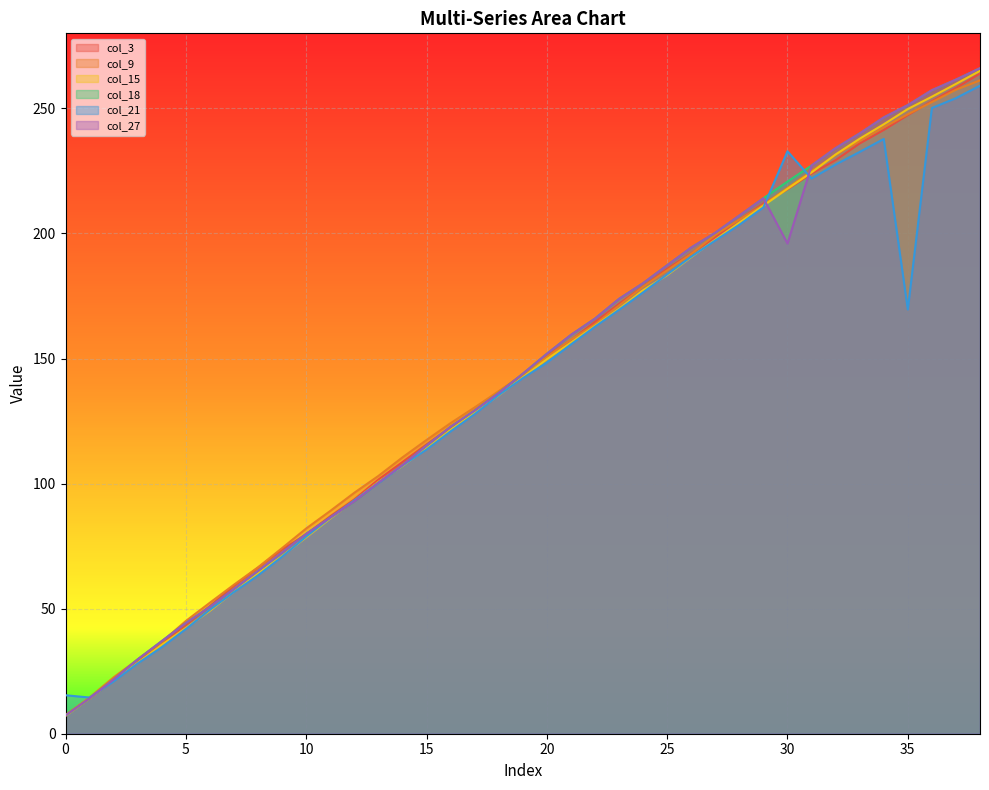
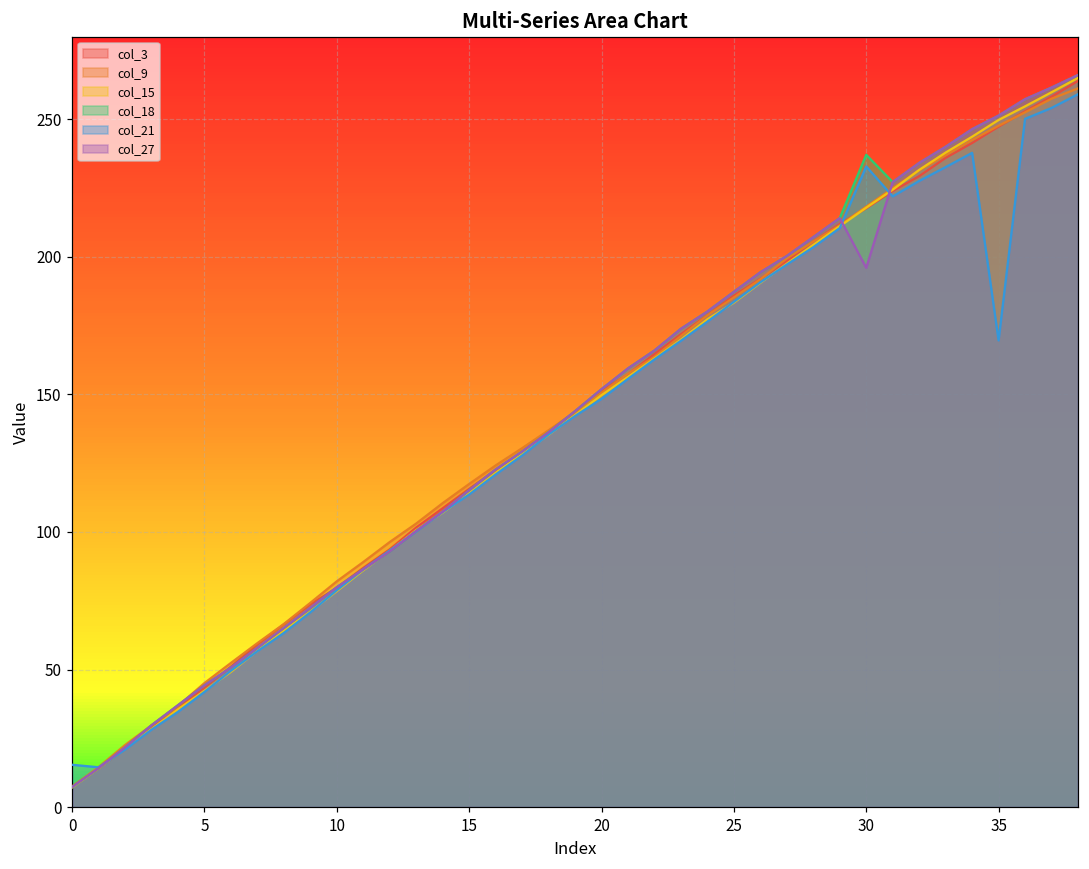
col_18, 30: 221 -> 237
